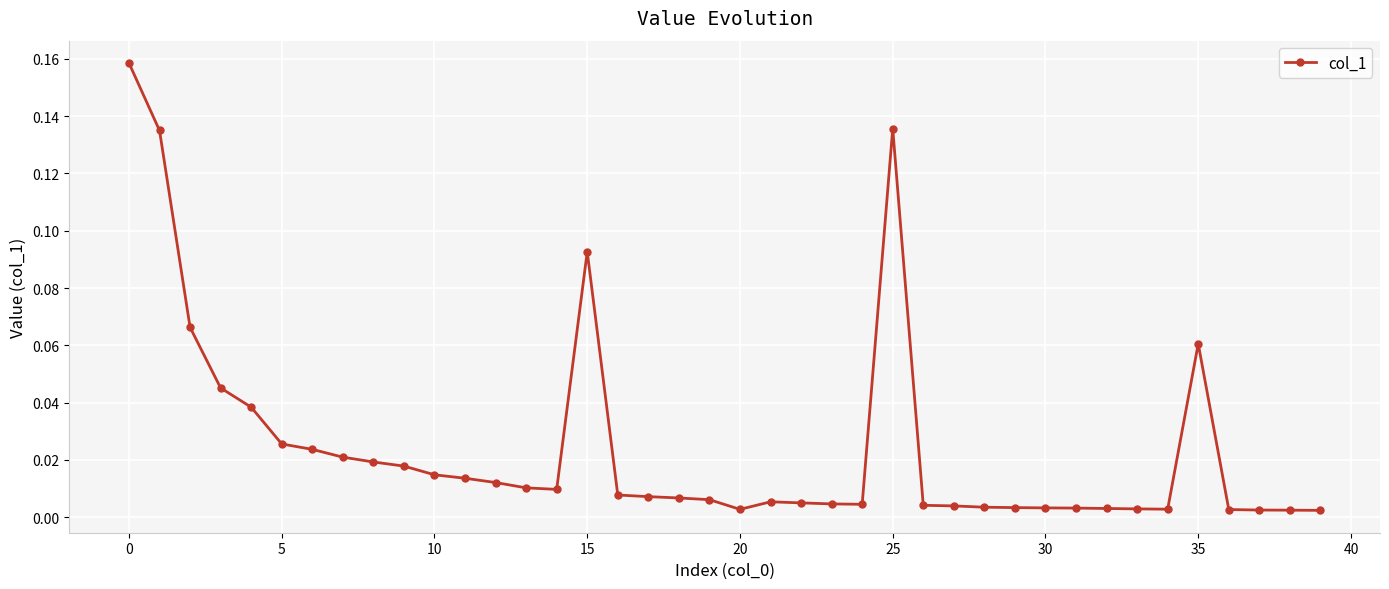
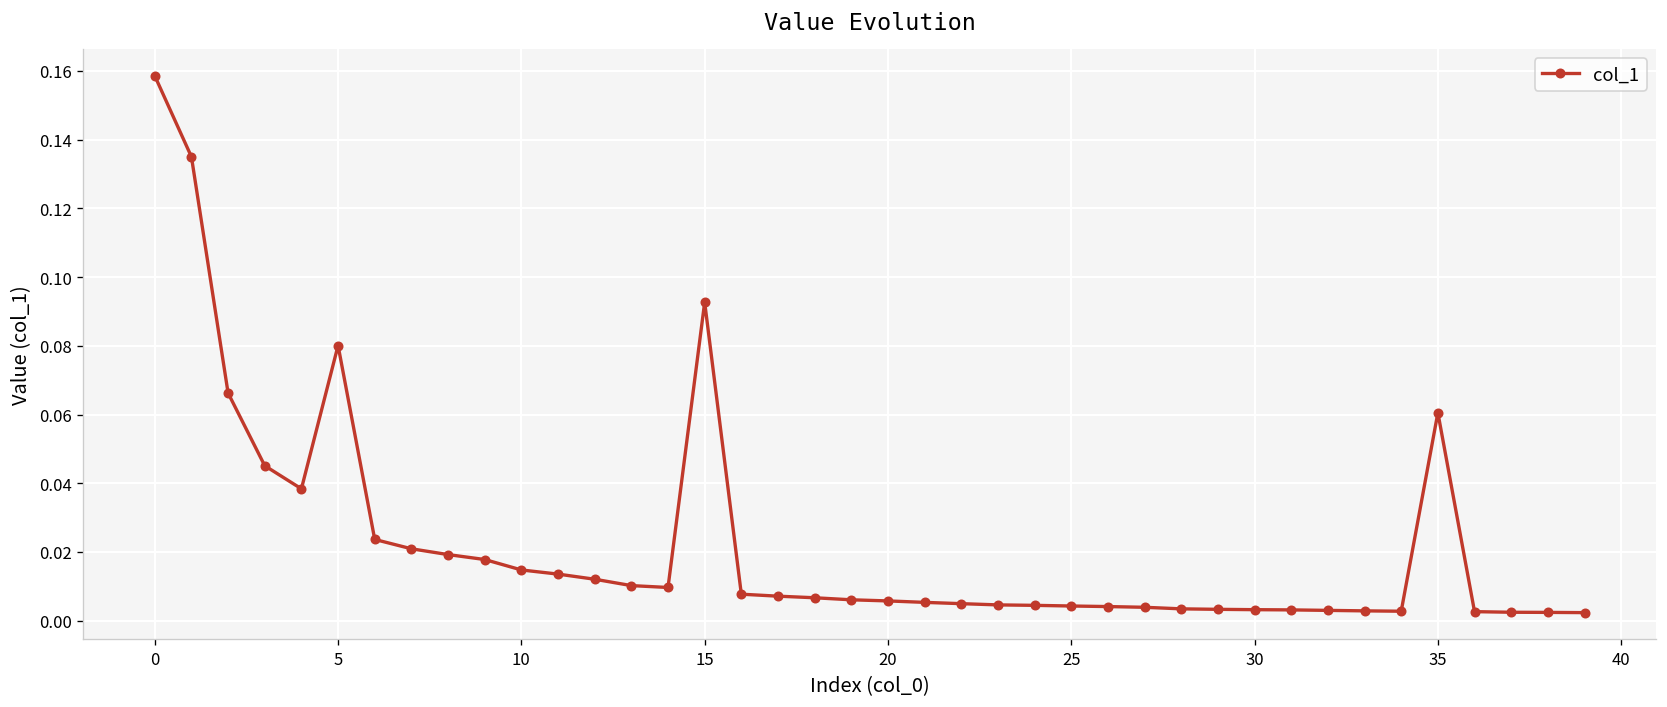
5: 0.026 -> 0.080
20: 0.003 -> 0.006
25: 0.136 -> 0.004
